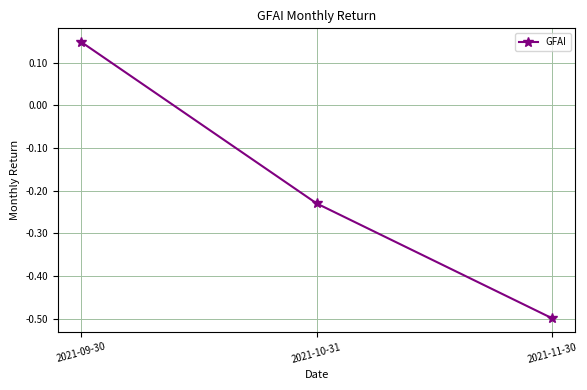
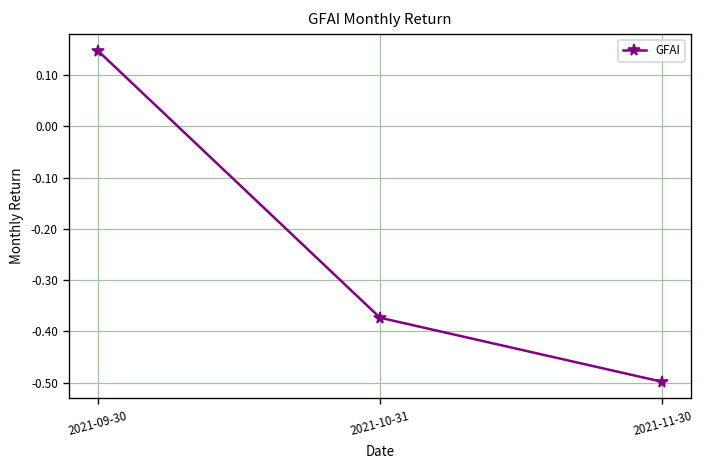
2021-10-31: -0.23 -> -0.37
